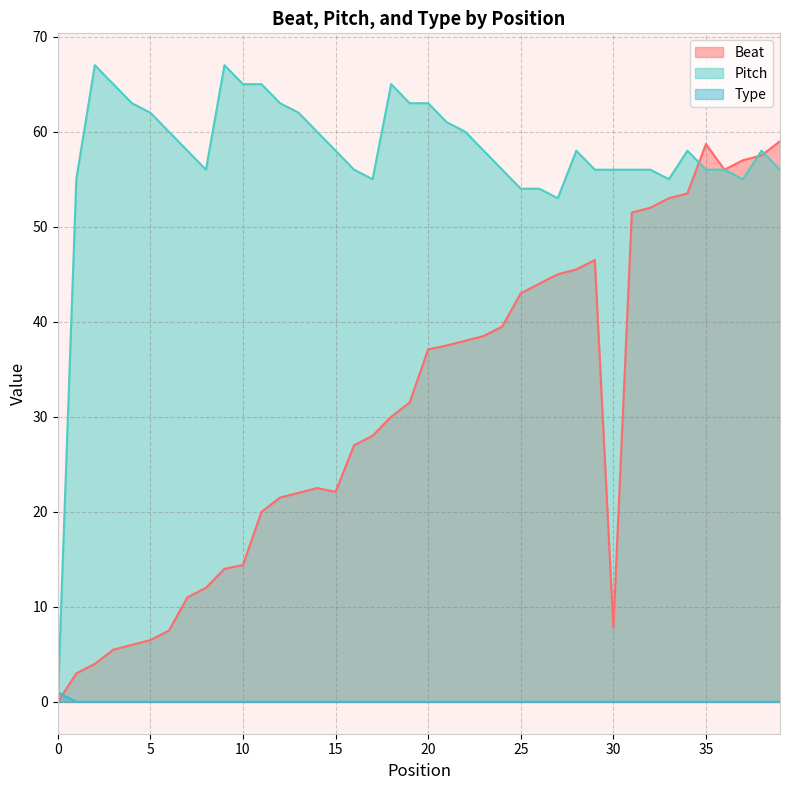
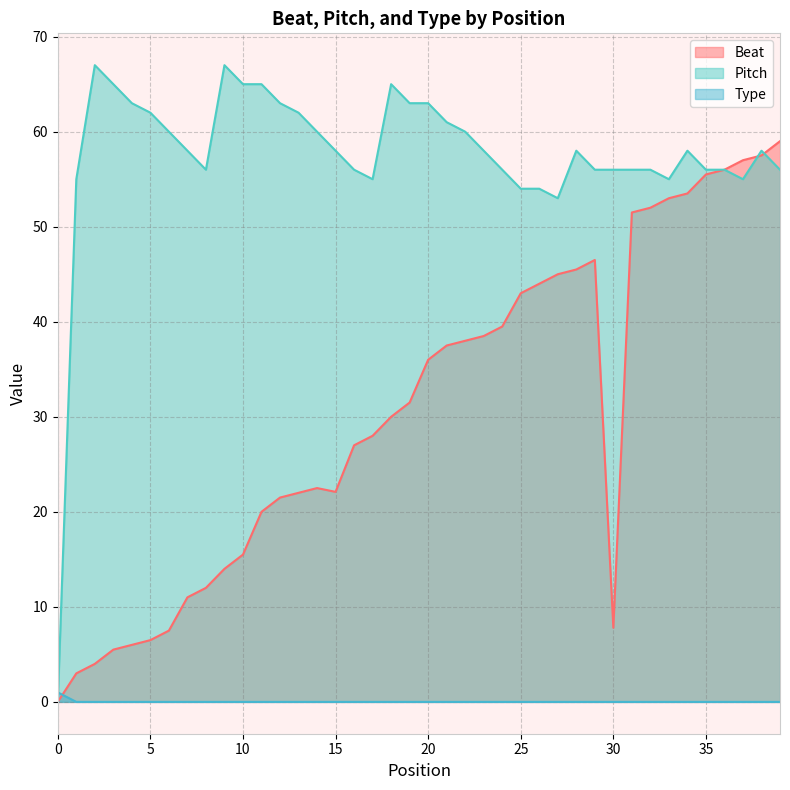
Beat, 10: 14 -> 16
Beat, 20: 37 -> 36
Beat, 35: 59 -> 56
